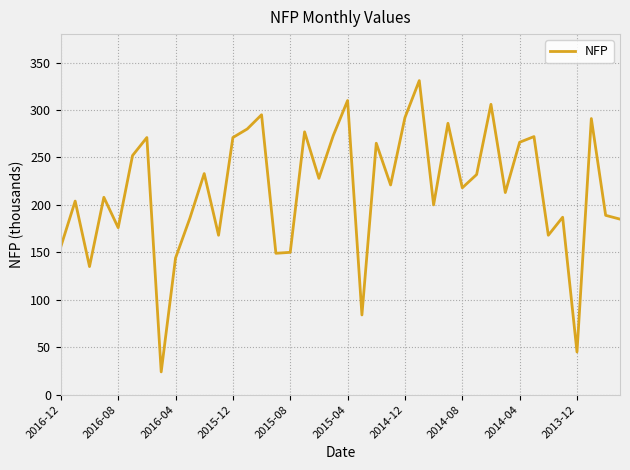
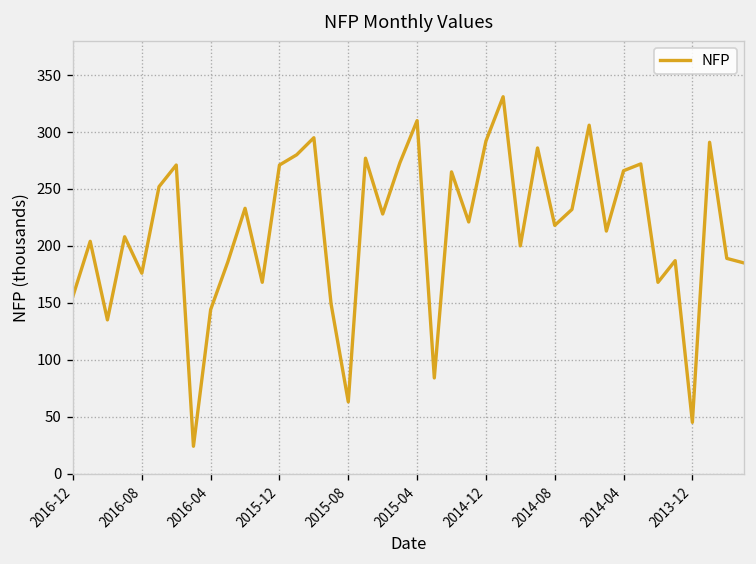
2015-08: 150 -> 60
